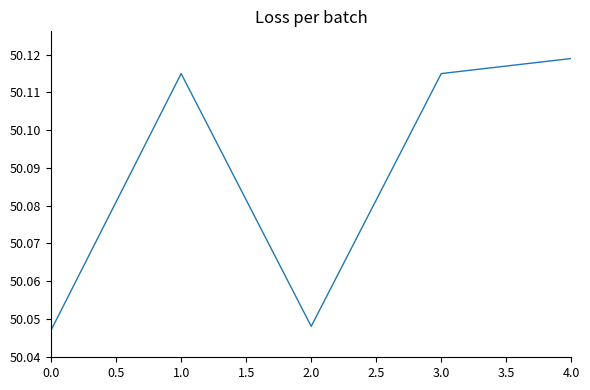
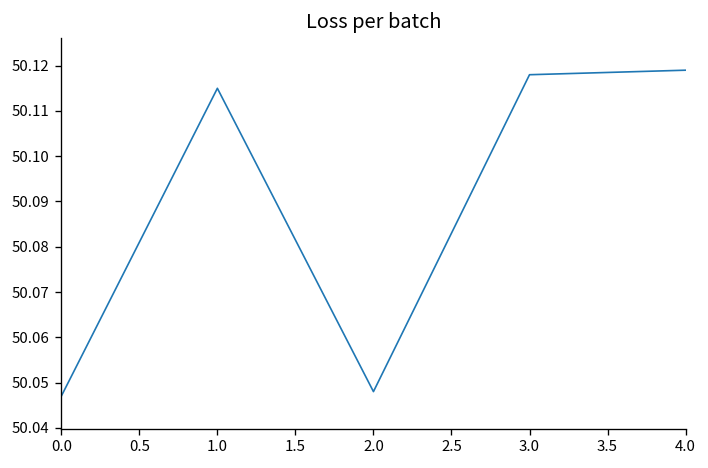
3.0: 50.115 -> 50.118
